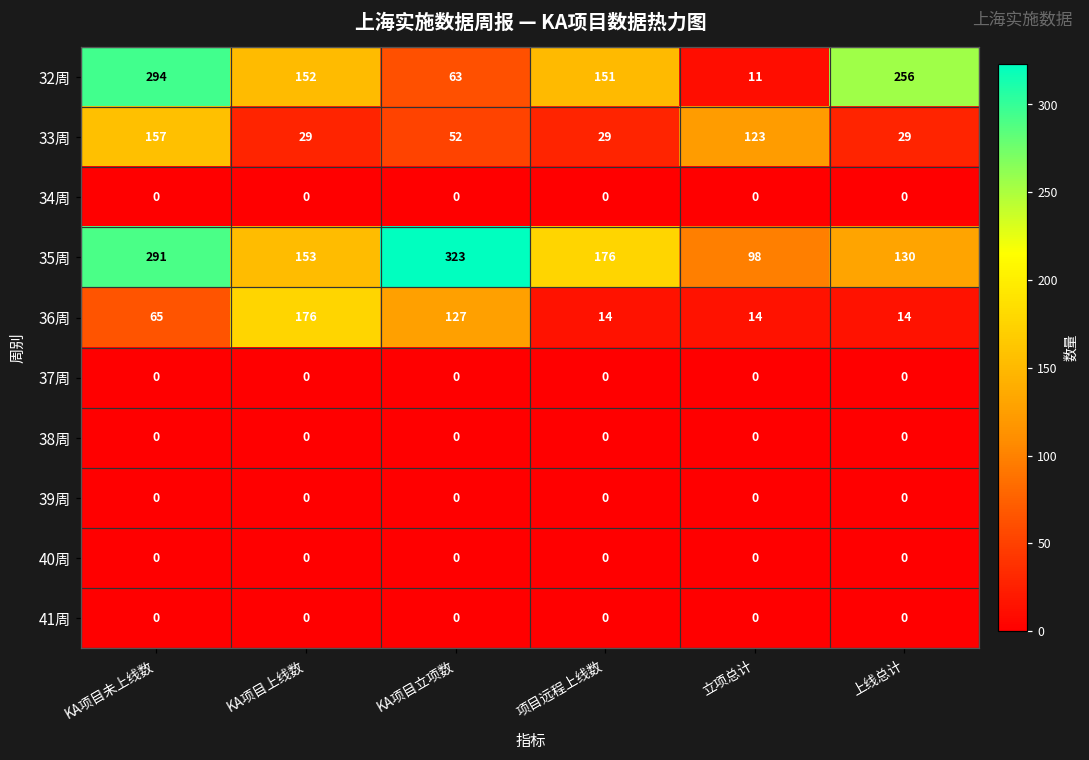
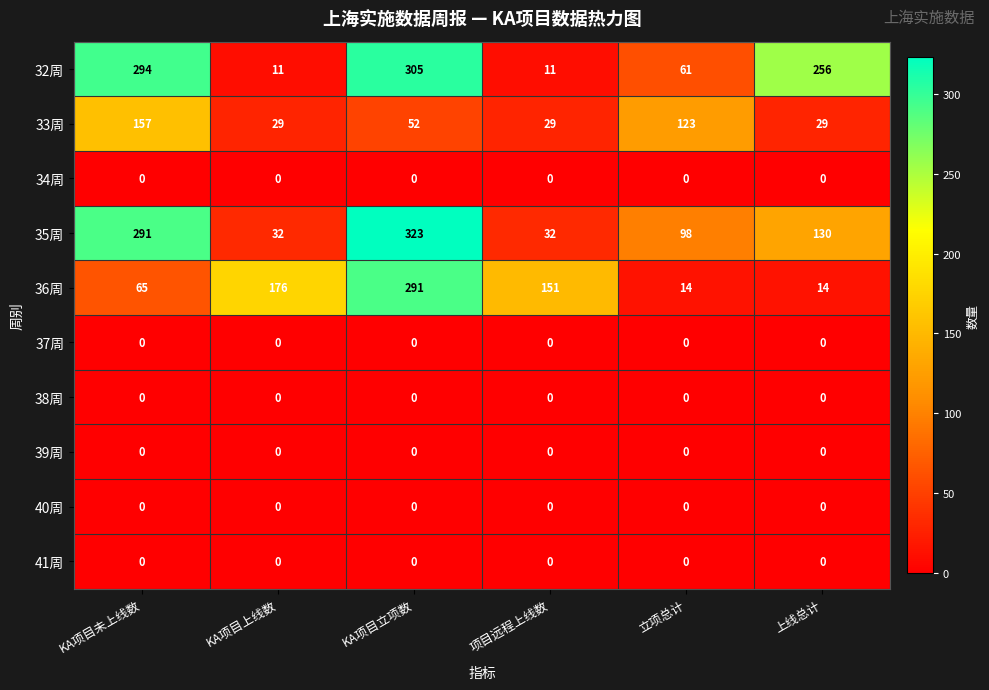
32周, KA项目上线数: 152 -> 11
32周, KA项目立项数: 63 -> 305
32周, 项目远程上线数: 151 -> 11
32周, 立项总计: 11 -> 61
35周, KA项目上线数: 153 -> 32
35周, 项目远程上线数: 176 -> 32
36周, KA项目立项数: 127 -> 291
36周, 项目远程上线数: 14 -> 151
